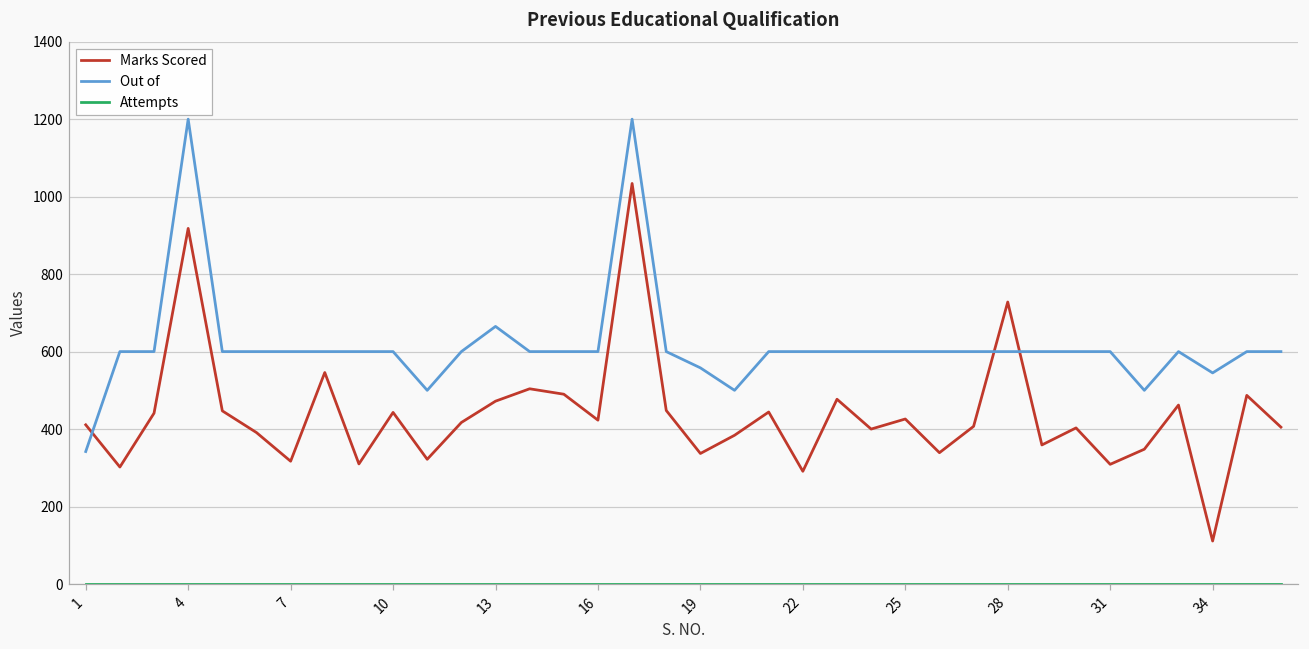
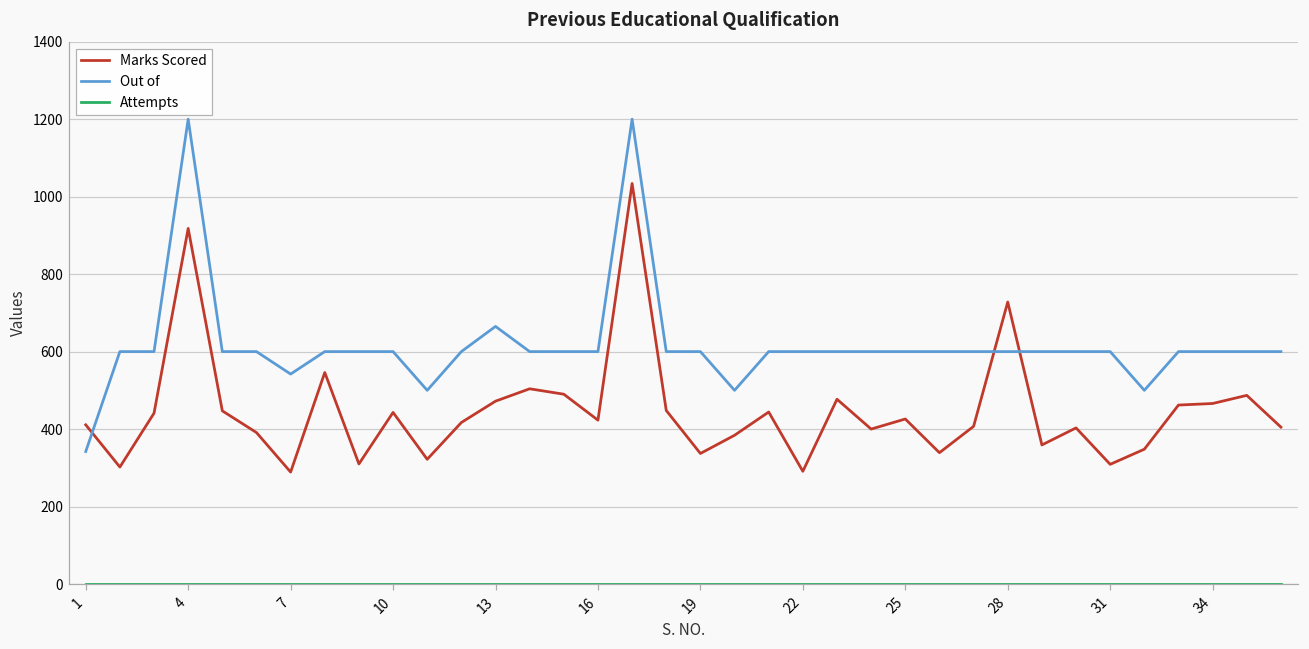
Marks Scored, 7: 320 -> 290
Out of, 7: 600 -> 540
Out of, 19: 560 -> 600
Marks Scored, 34: 110 -> 470
Out of, 34: 550 -> 600
